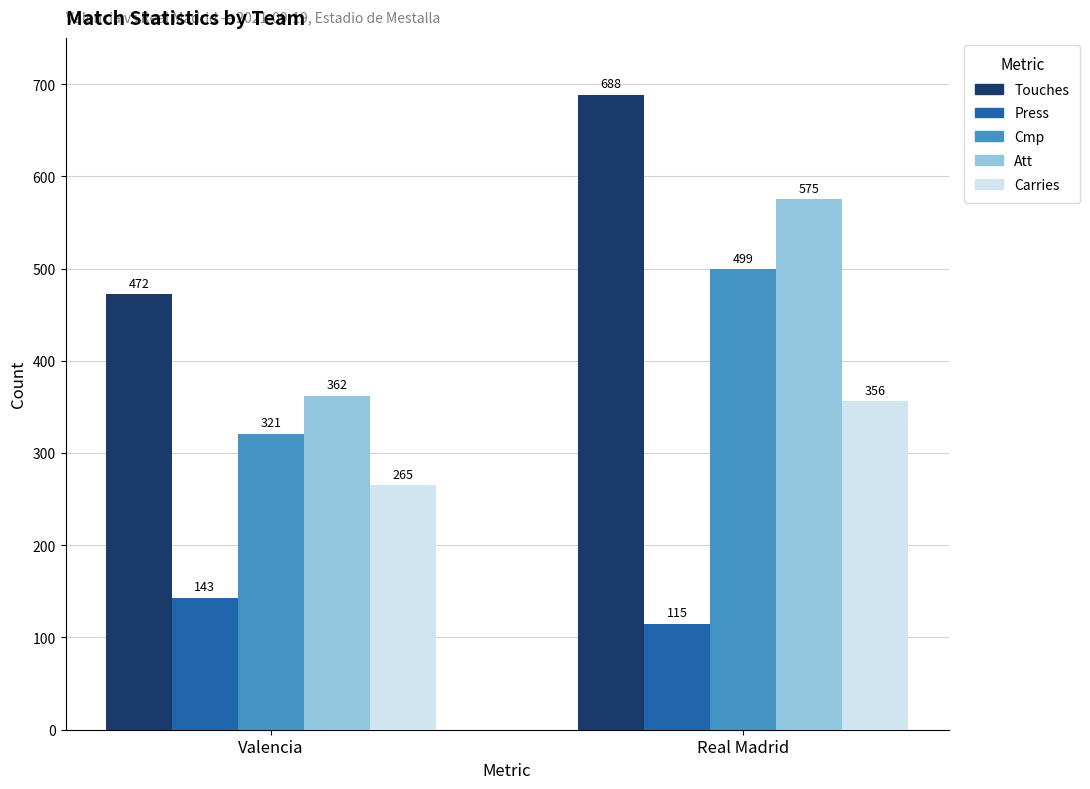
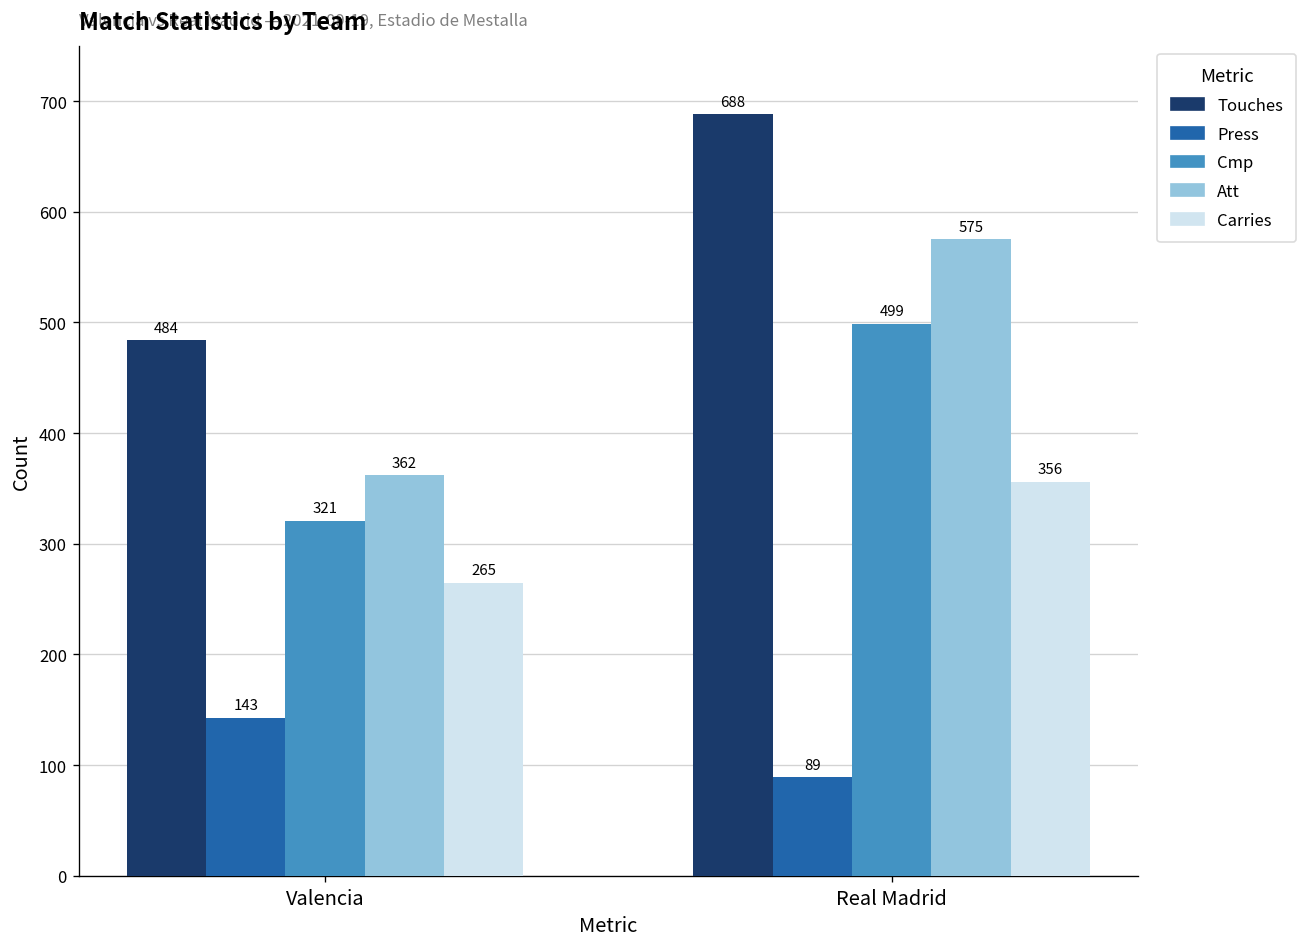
Touches, Valencia: 472 -> 484
Press, Real Madrid: 115 -> 89
